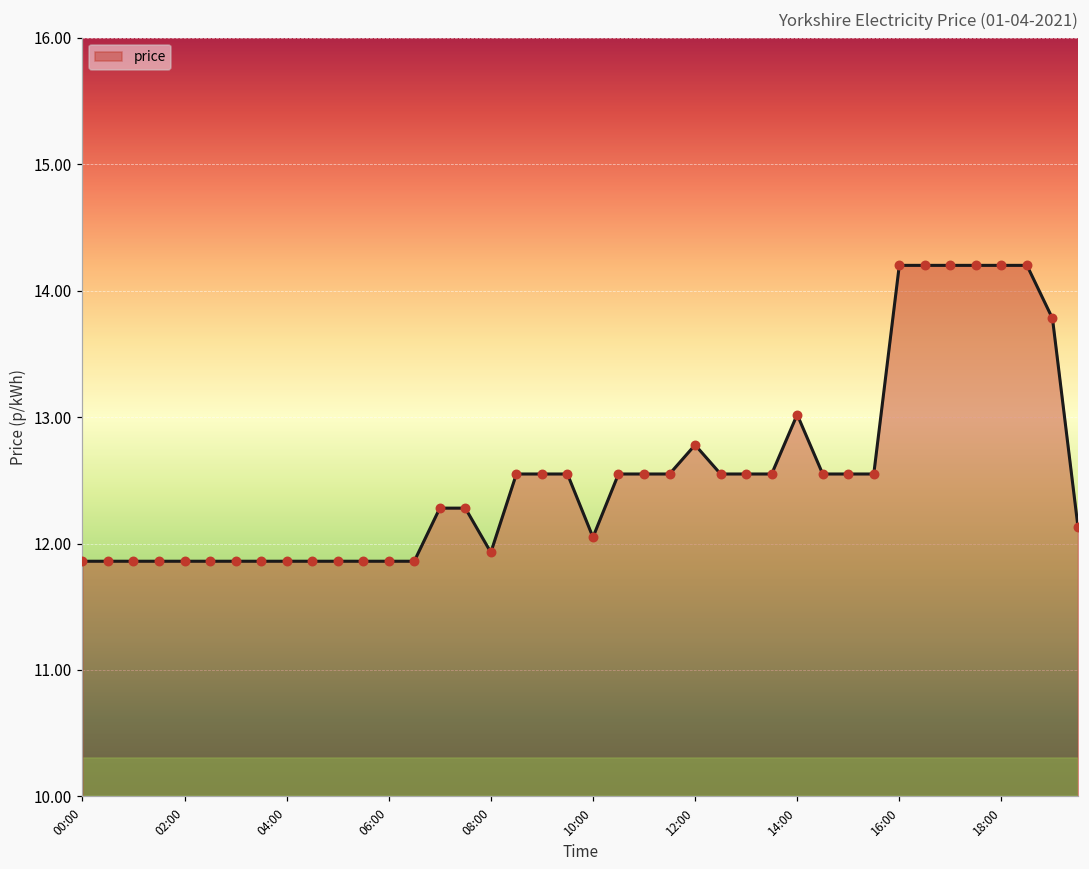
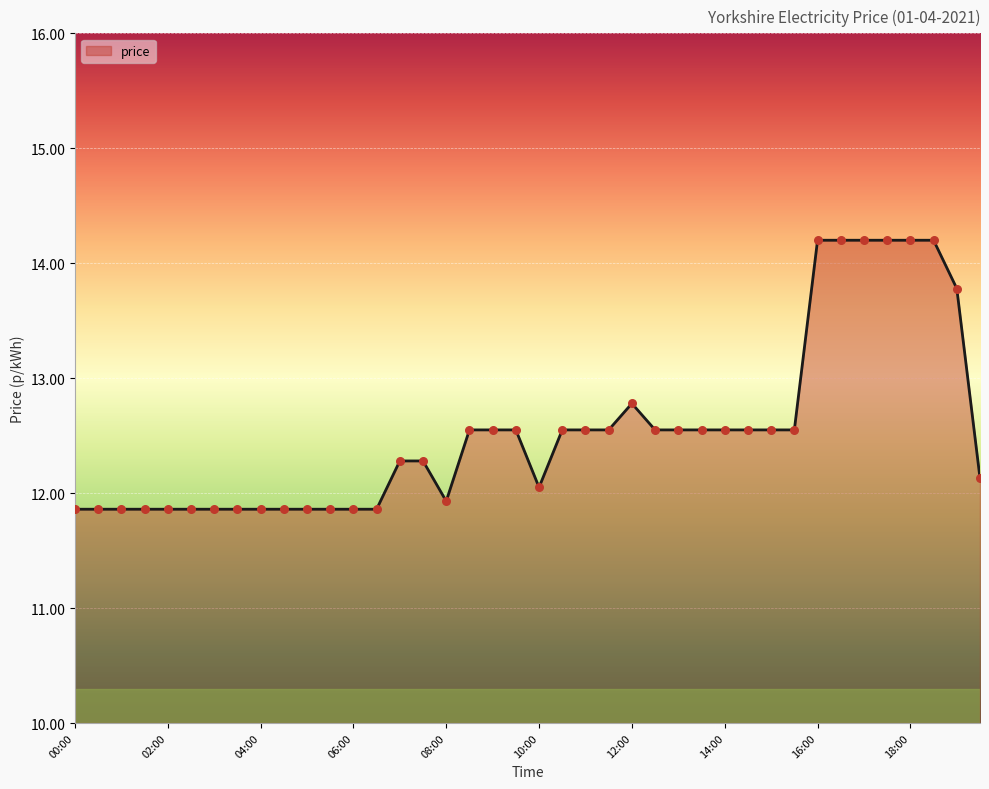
14:00: 13.02 -> 12.55
